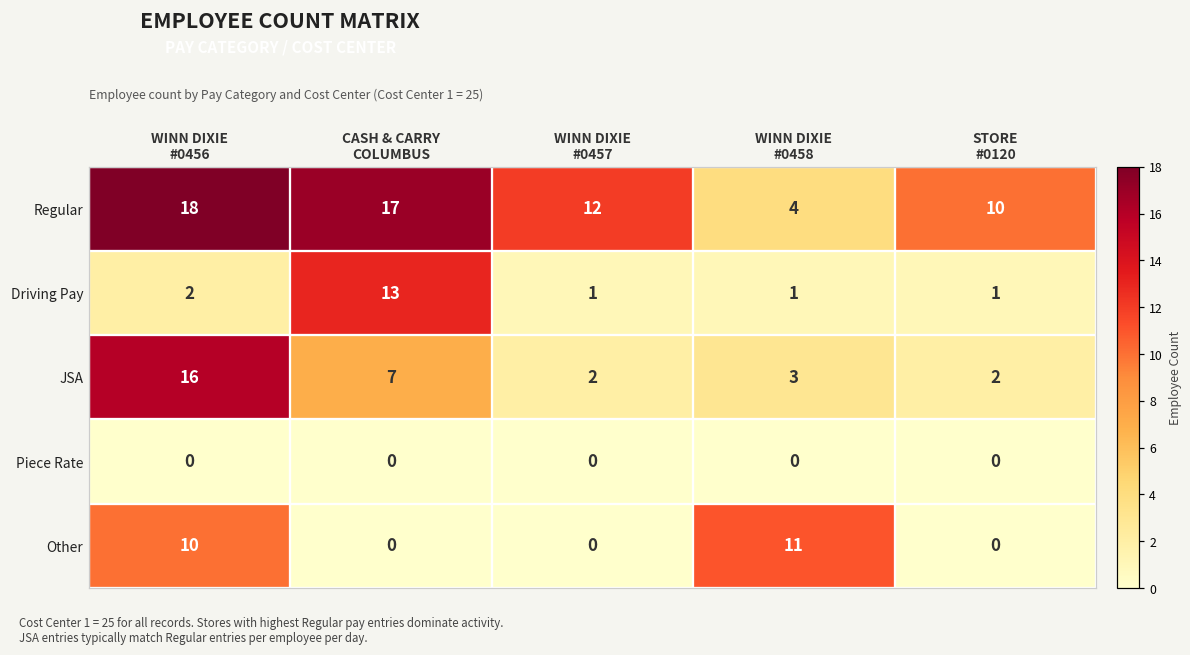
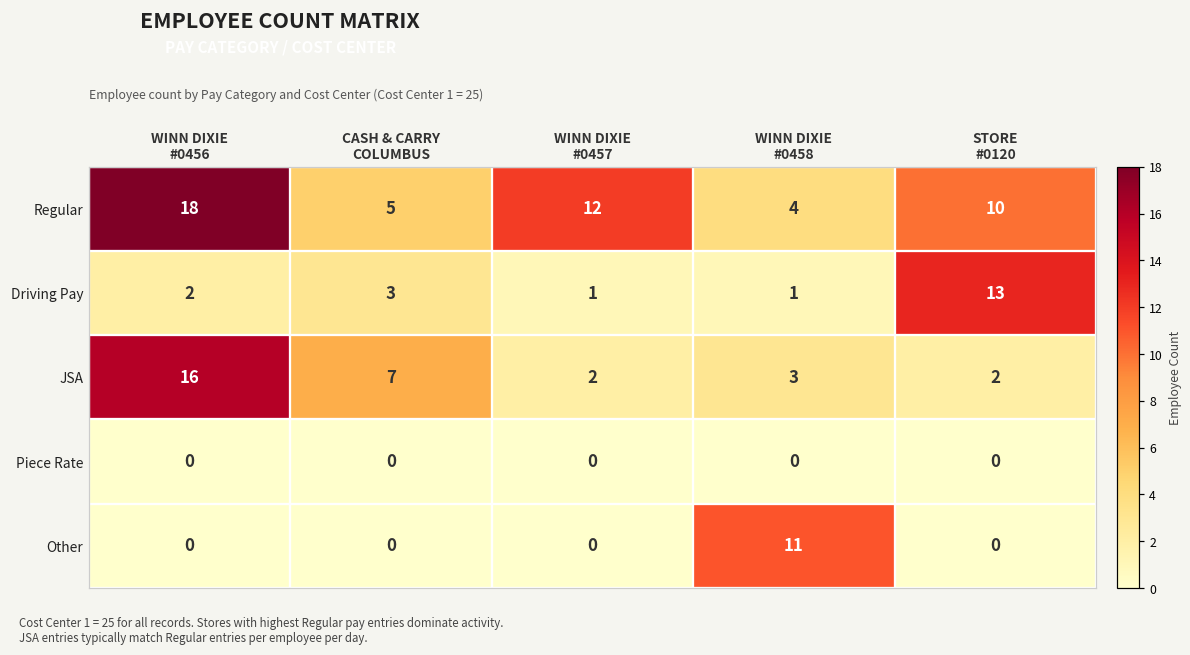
Regular, CASH & CARRY COLUMBUS: 17 -> 5
Driving Pay, CASH & CARRY COLUMBUS: 13 -> 3
Driving Pay, STORE #0120: 1 -> 13
Other, WINN DIXIE #0456: 10 -> 0
